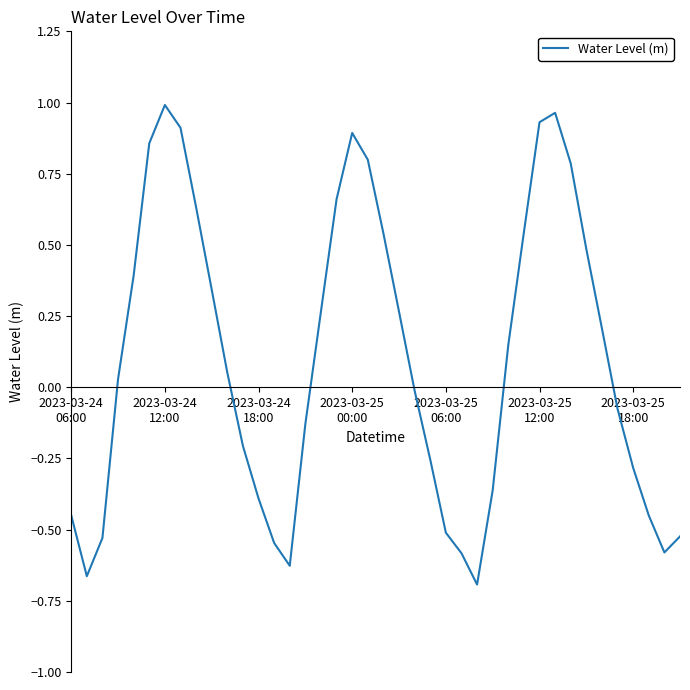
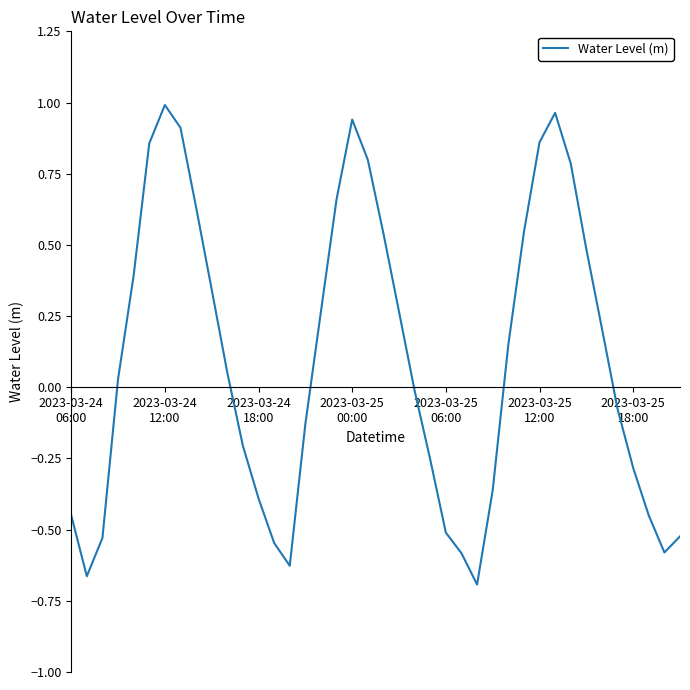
2023-03-25 00:00: 0.89 -> 0.94
2023-03-25 12:00: 0.93 -> 0.86
